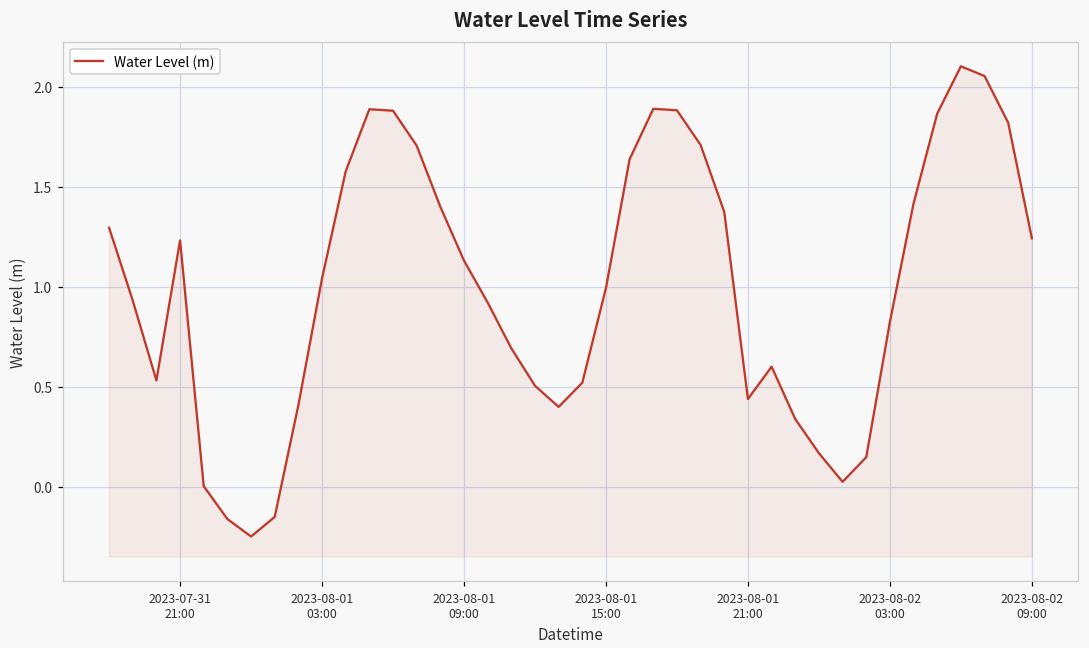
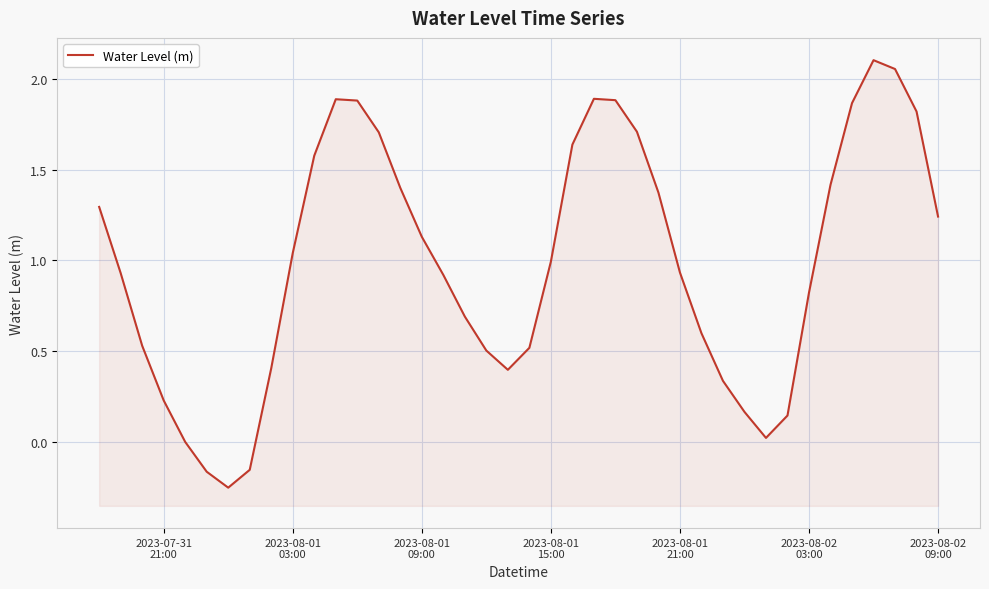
2023-07-31 21:00: 1.23 -> 0.23
2023-08-01 21:00: 0.44 -> 0.93
